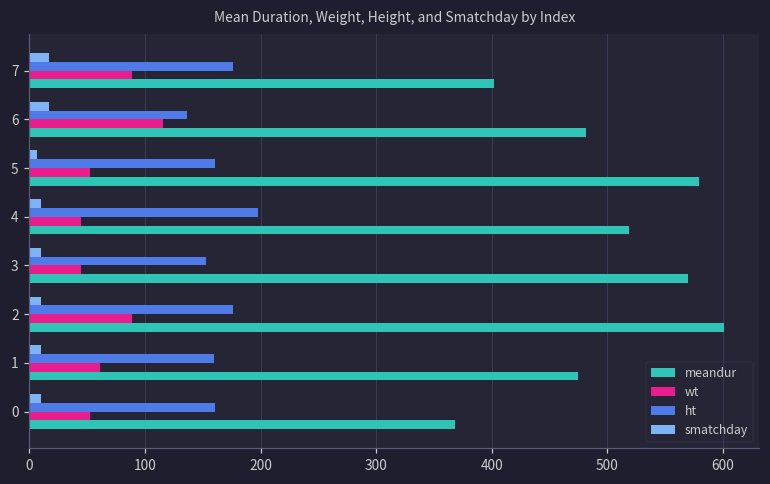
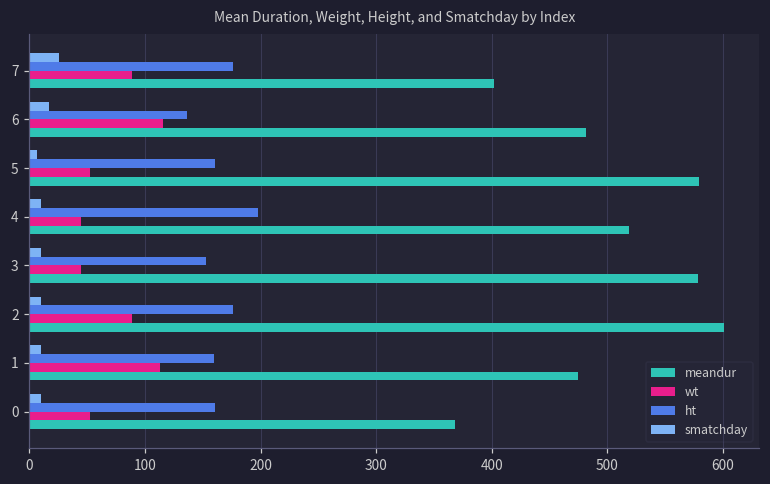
smatchday, 7: 17 -> 26
meandur, 3: 570 -> 578
wt, 1: 61 -> 113
